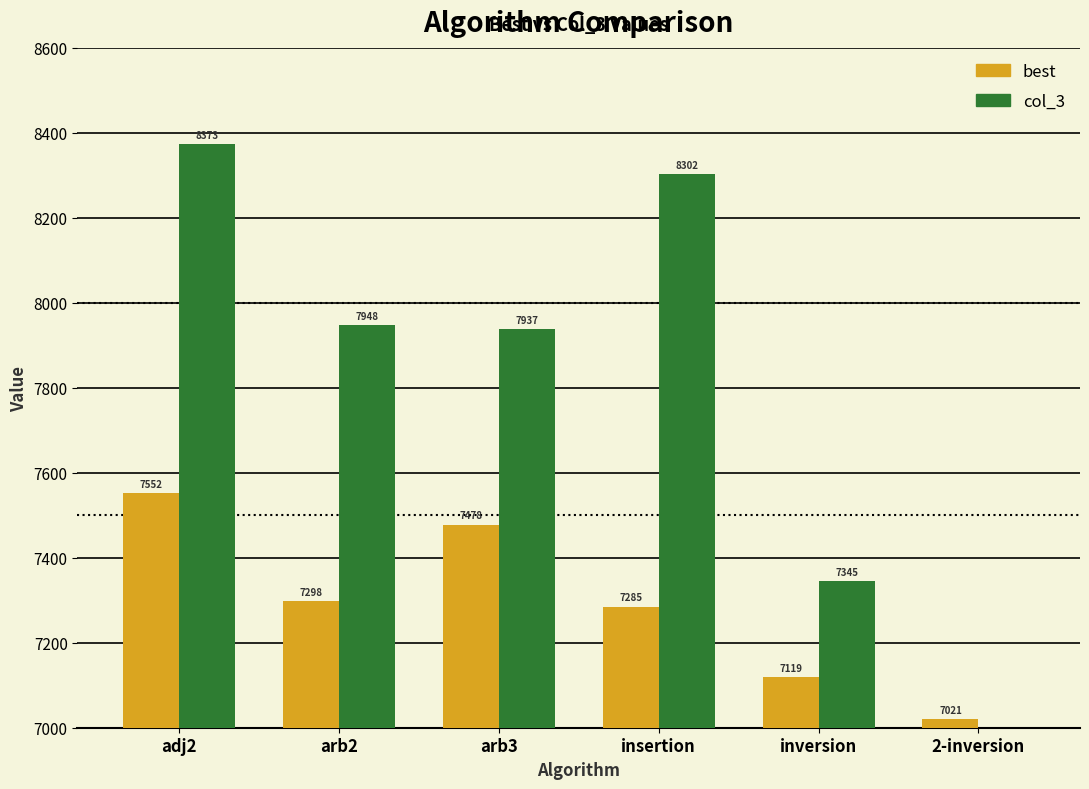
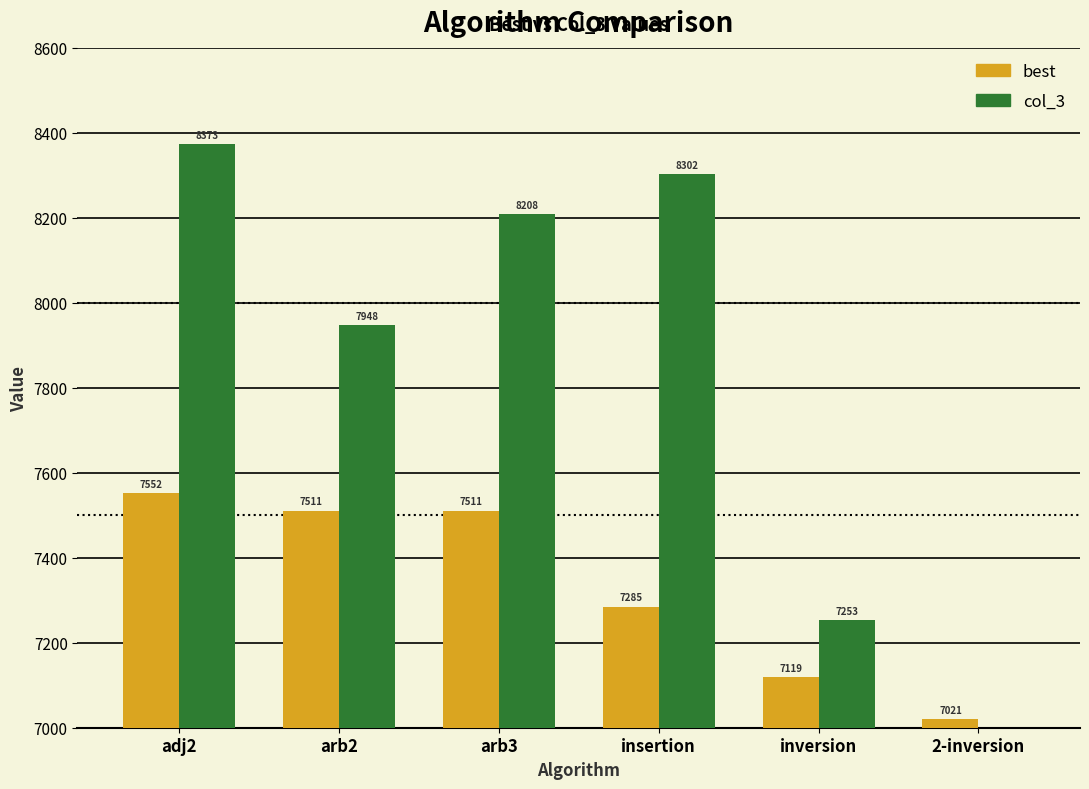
best, arb2: 7298 -> 7511
best, arb3: 7478 -> 7511
col_3, arb3: 7937 -> 8208
col_3, inversion: 7345 -> 7253
